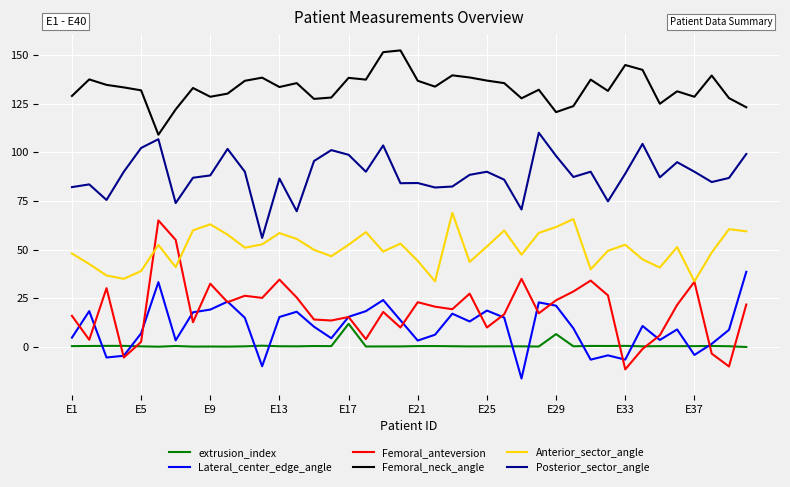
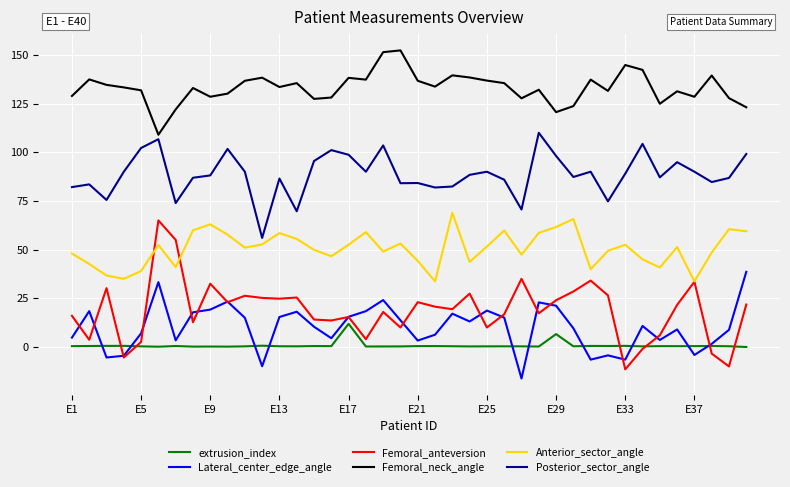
Femoral_anteversion, E13: 35 -> 25
